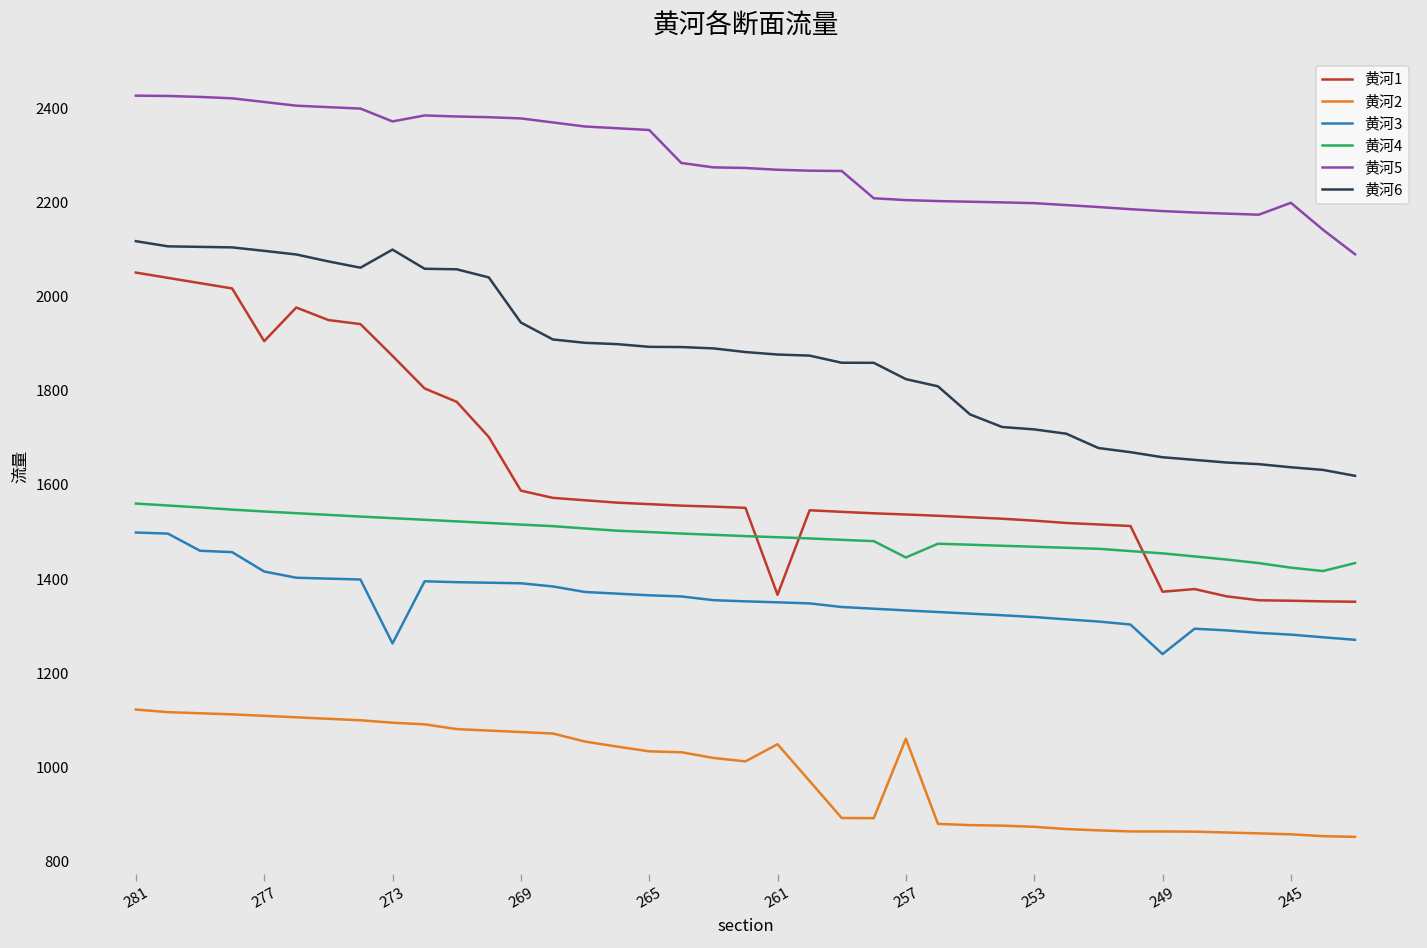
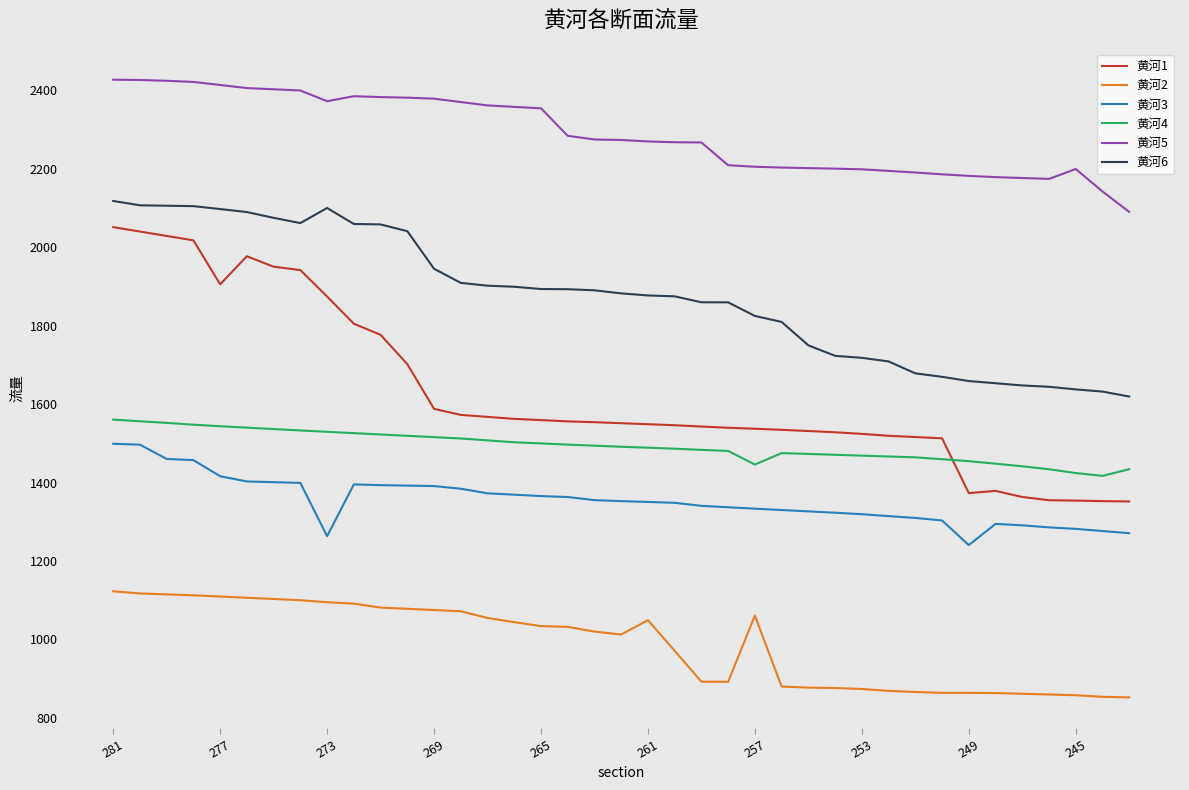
黄河1, 261: 1370 -> 1550
